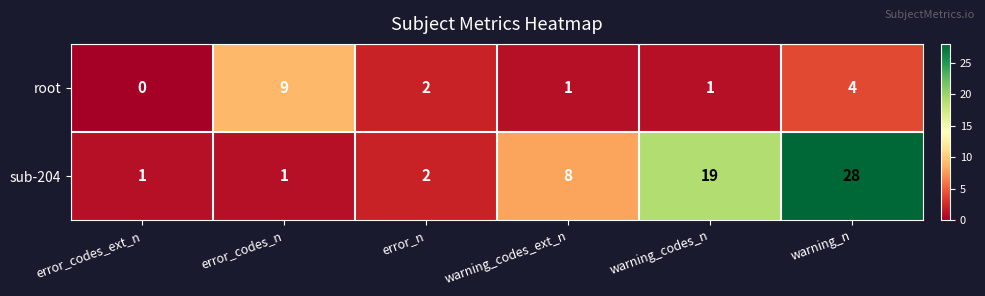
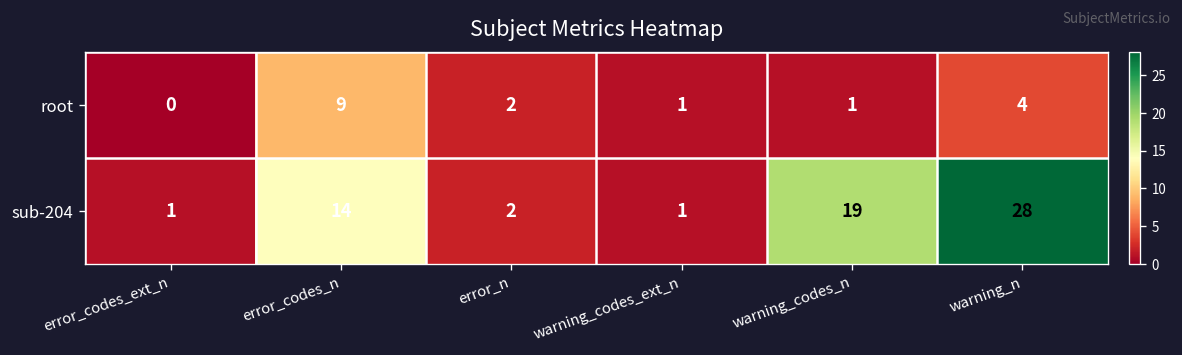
sub-204, error_codes_n: 1 -> 14
sub-204, warning_codes_ext_n: 8 -> 1
